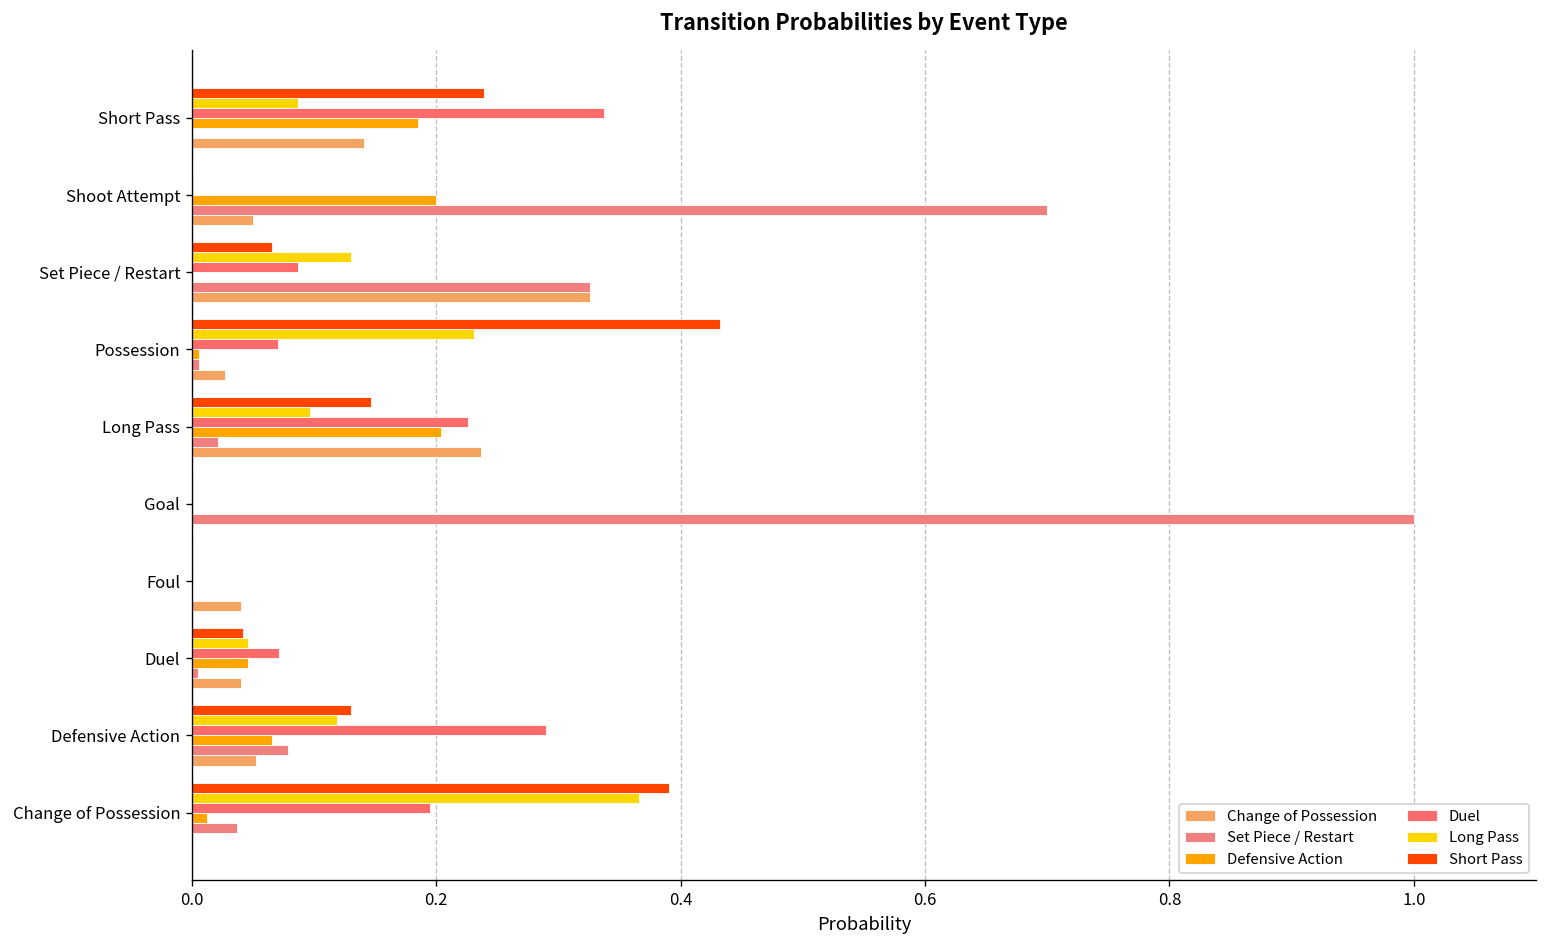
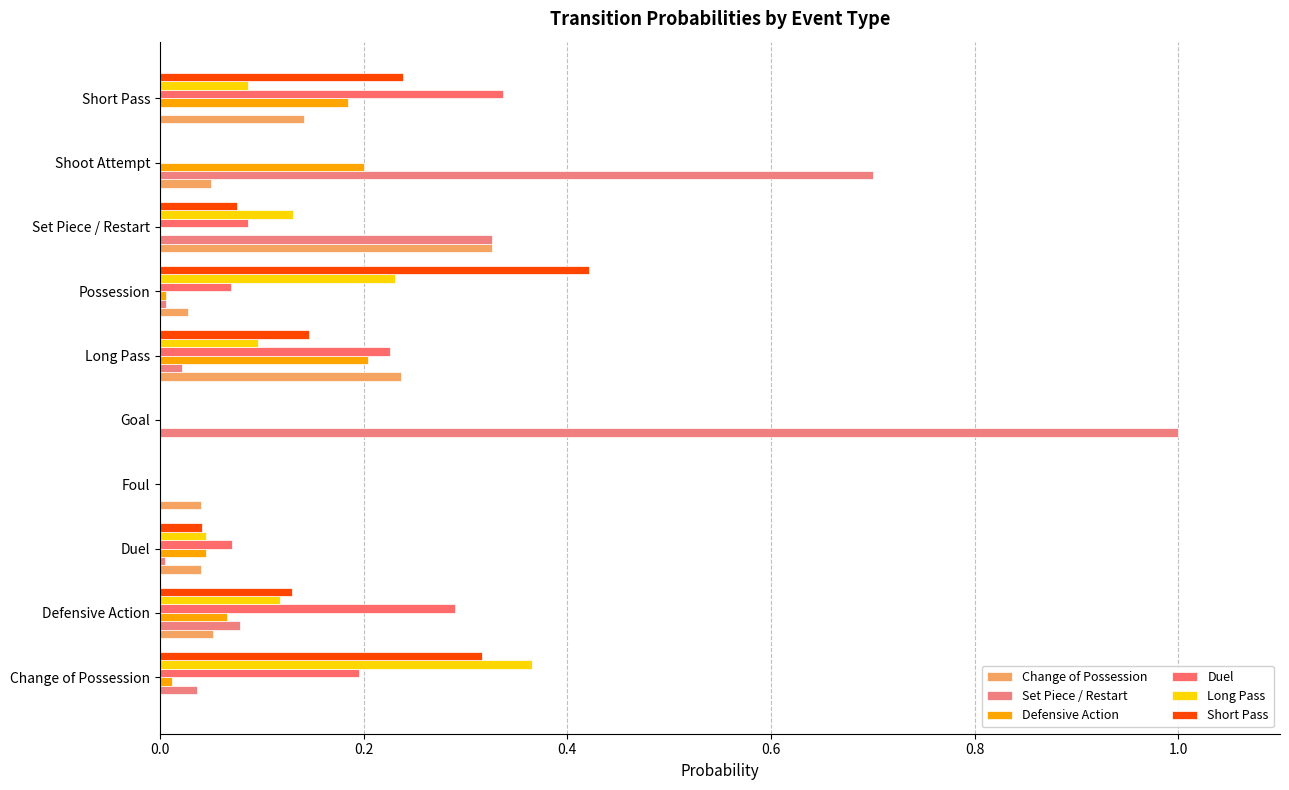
Short Pass, Set Piece / Restart: 0.065 -> 0.076
Short Pass, Possession: 0.432 -> 0.421
Short Pass, Change of Possession: 0.390 -> 0.317
